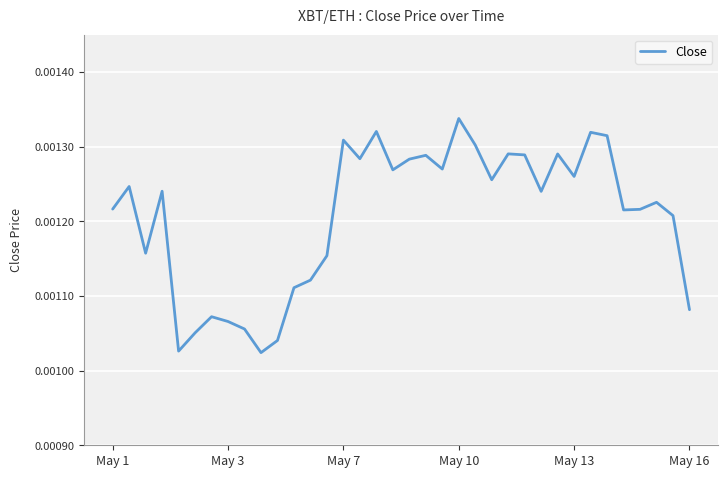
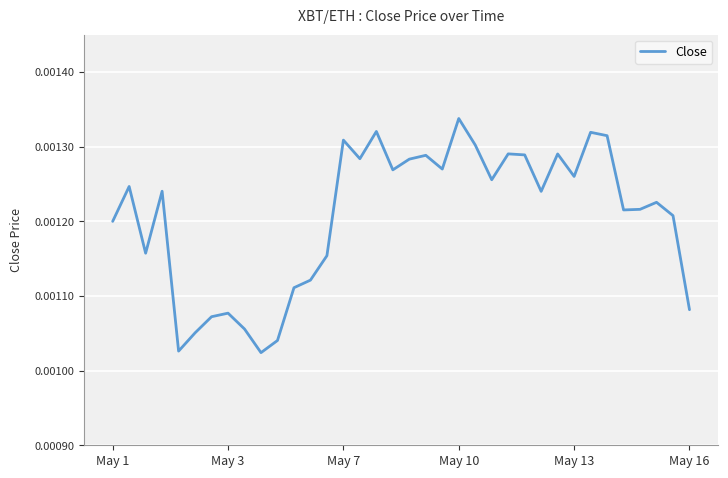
May 1: 0.00122 -> 0.00120
May 3: 0.00107 -> 0.00108
